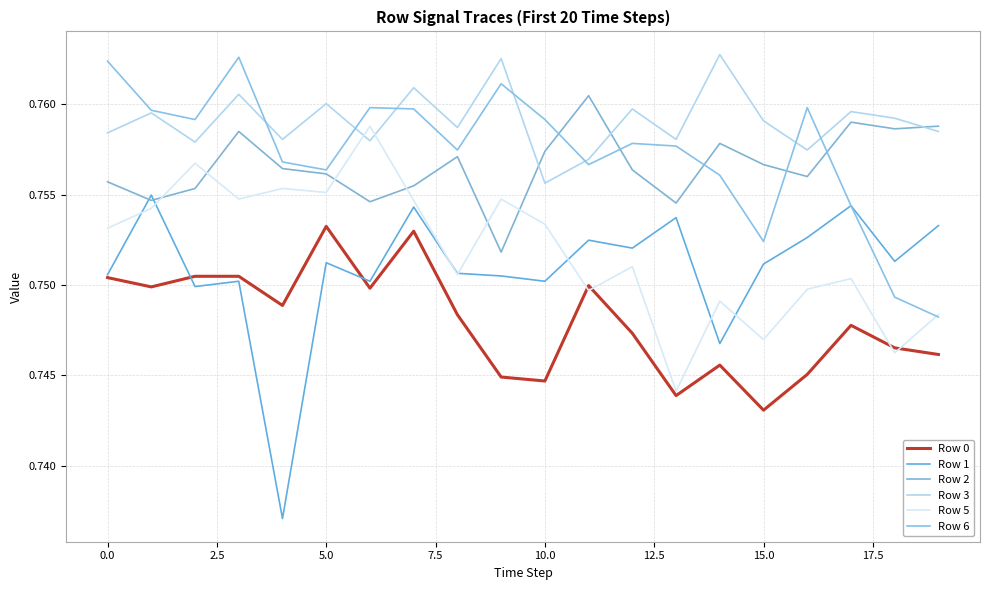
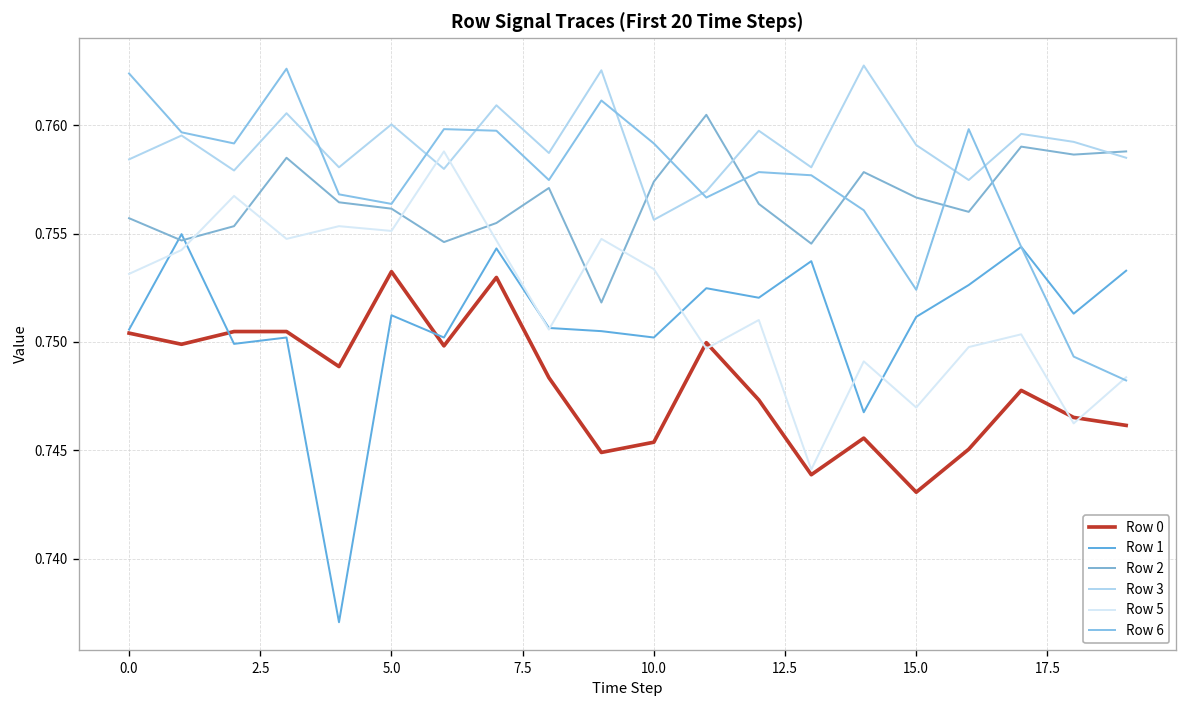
Row 0, 10.0: 0.7447 -> 0.7454
